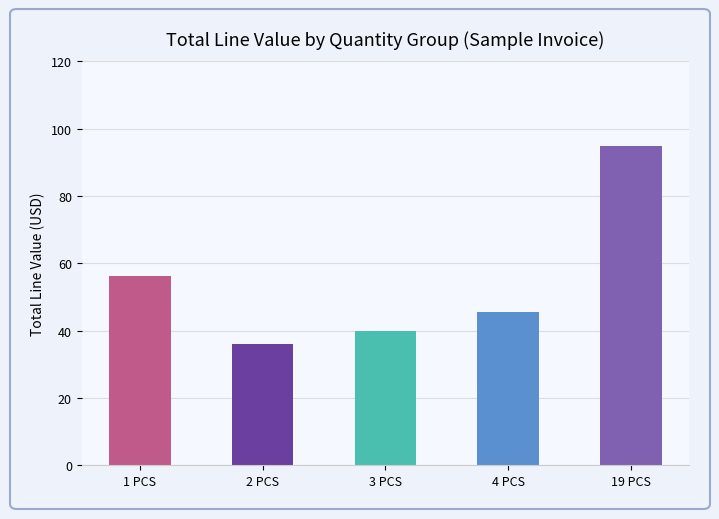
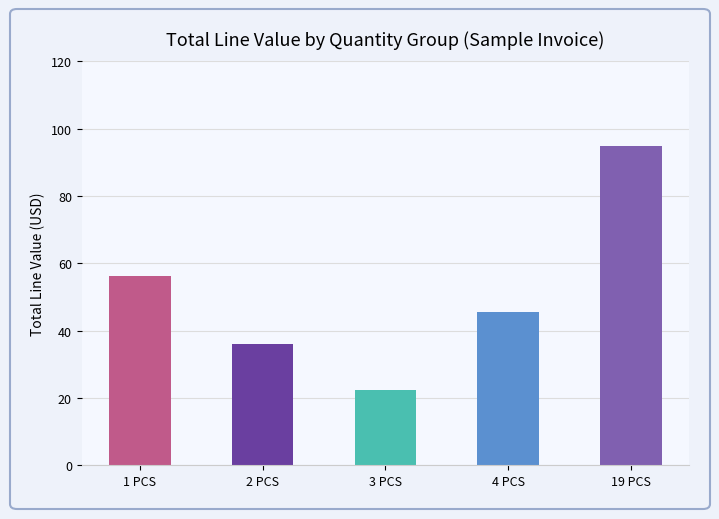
3 PCS: 40 -> 23
